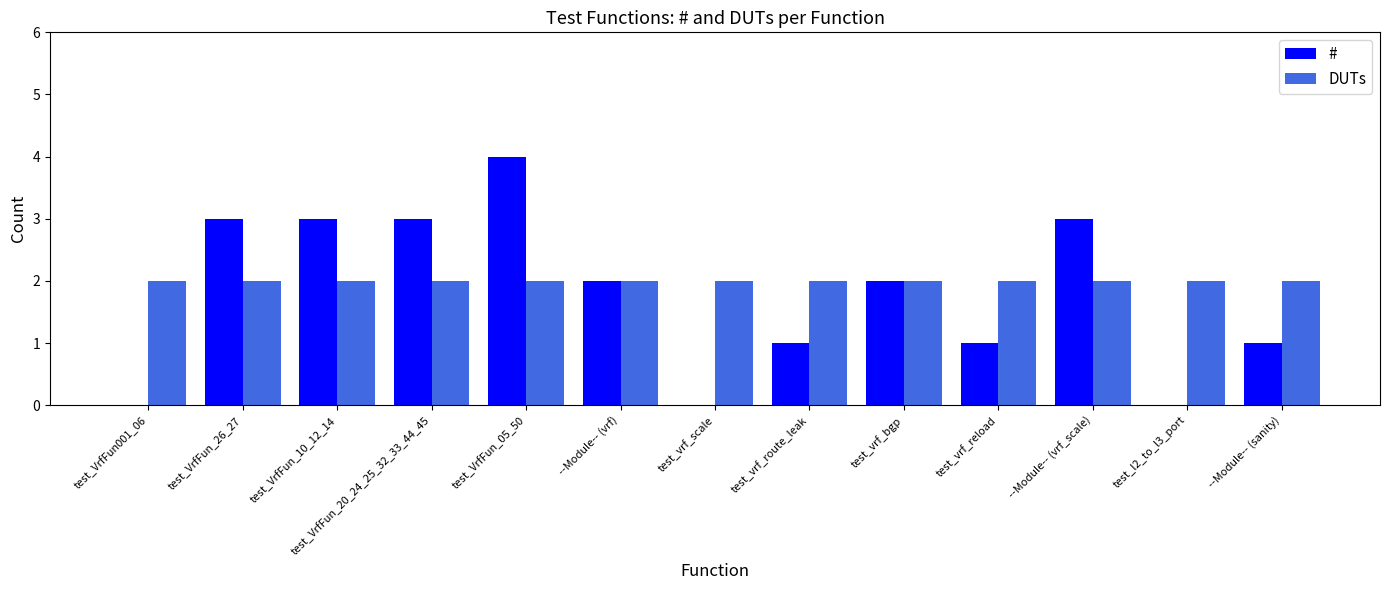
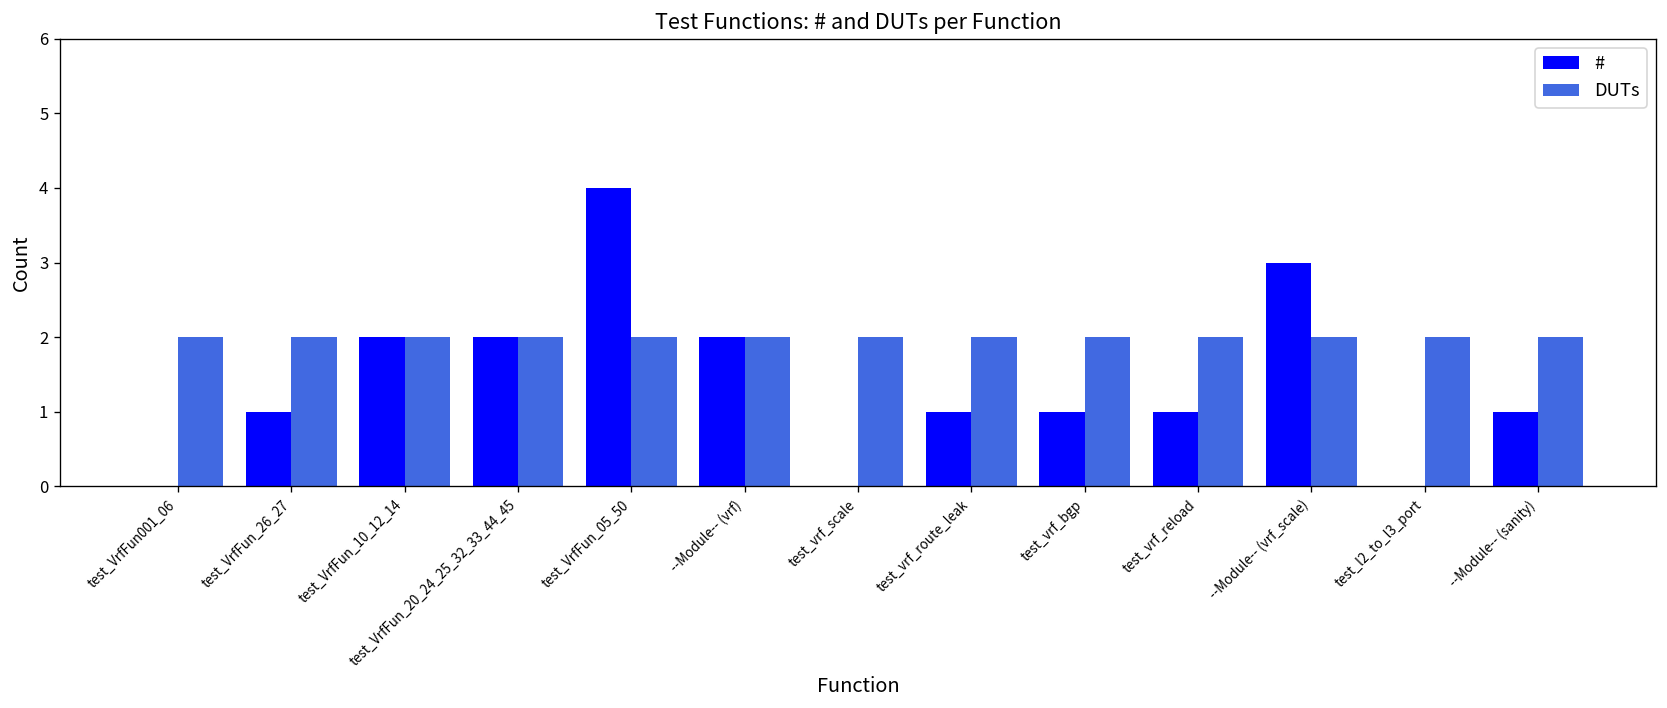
#, test_VrfFun_26_27: 3 -> 1
#, test_VrfFun_10_12_14: 3 -> 2
#, test_VrfFun_20_24_25_32_33_44_45: 3 -> 2
#, test_vrf_bgp: 2 -> 1
